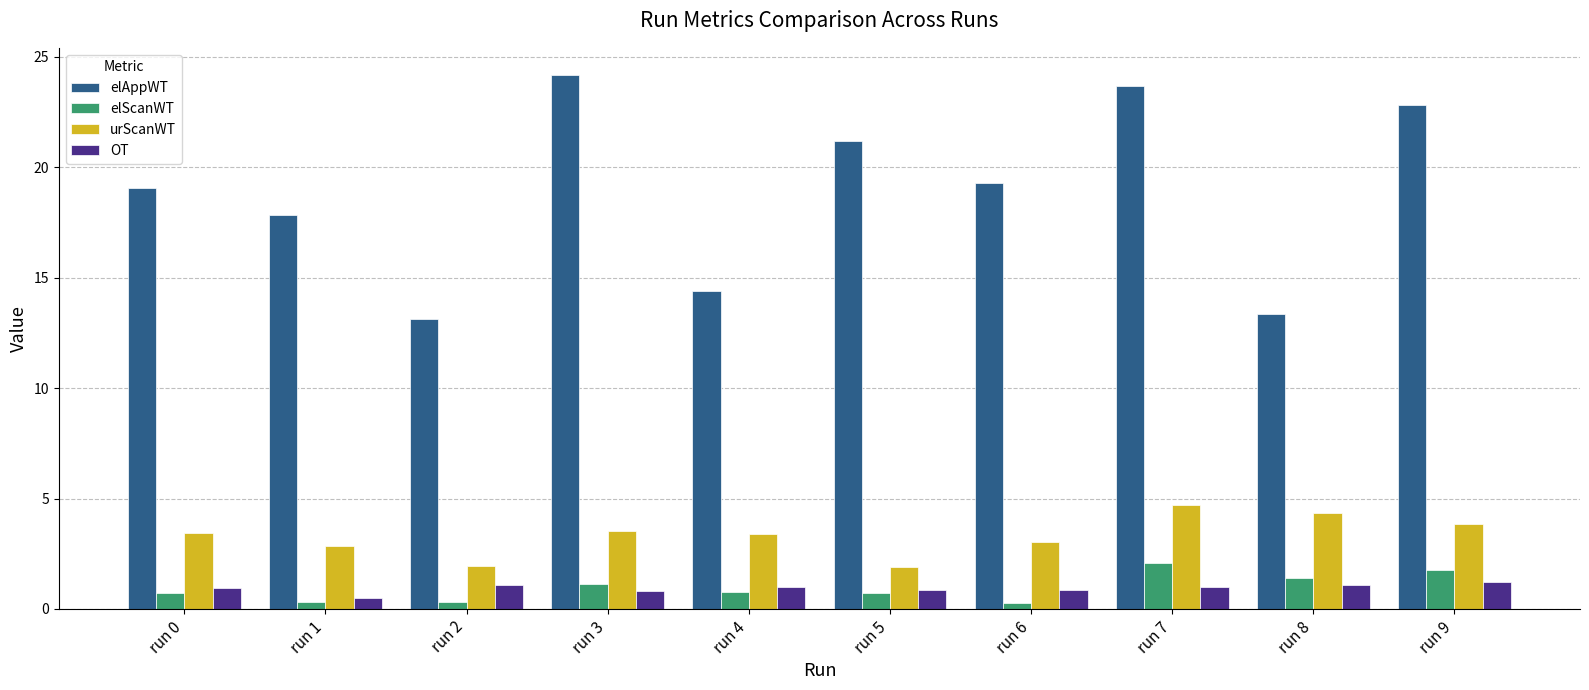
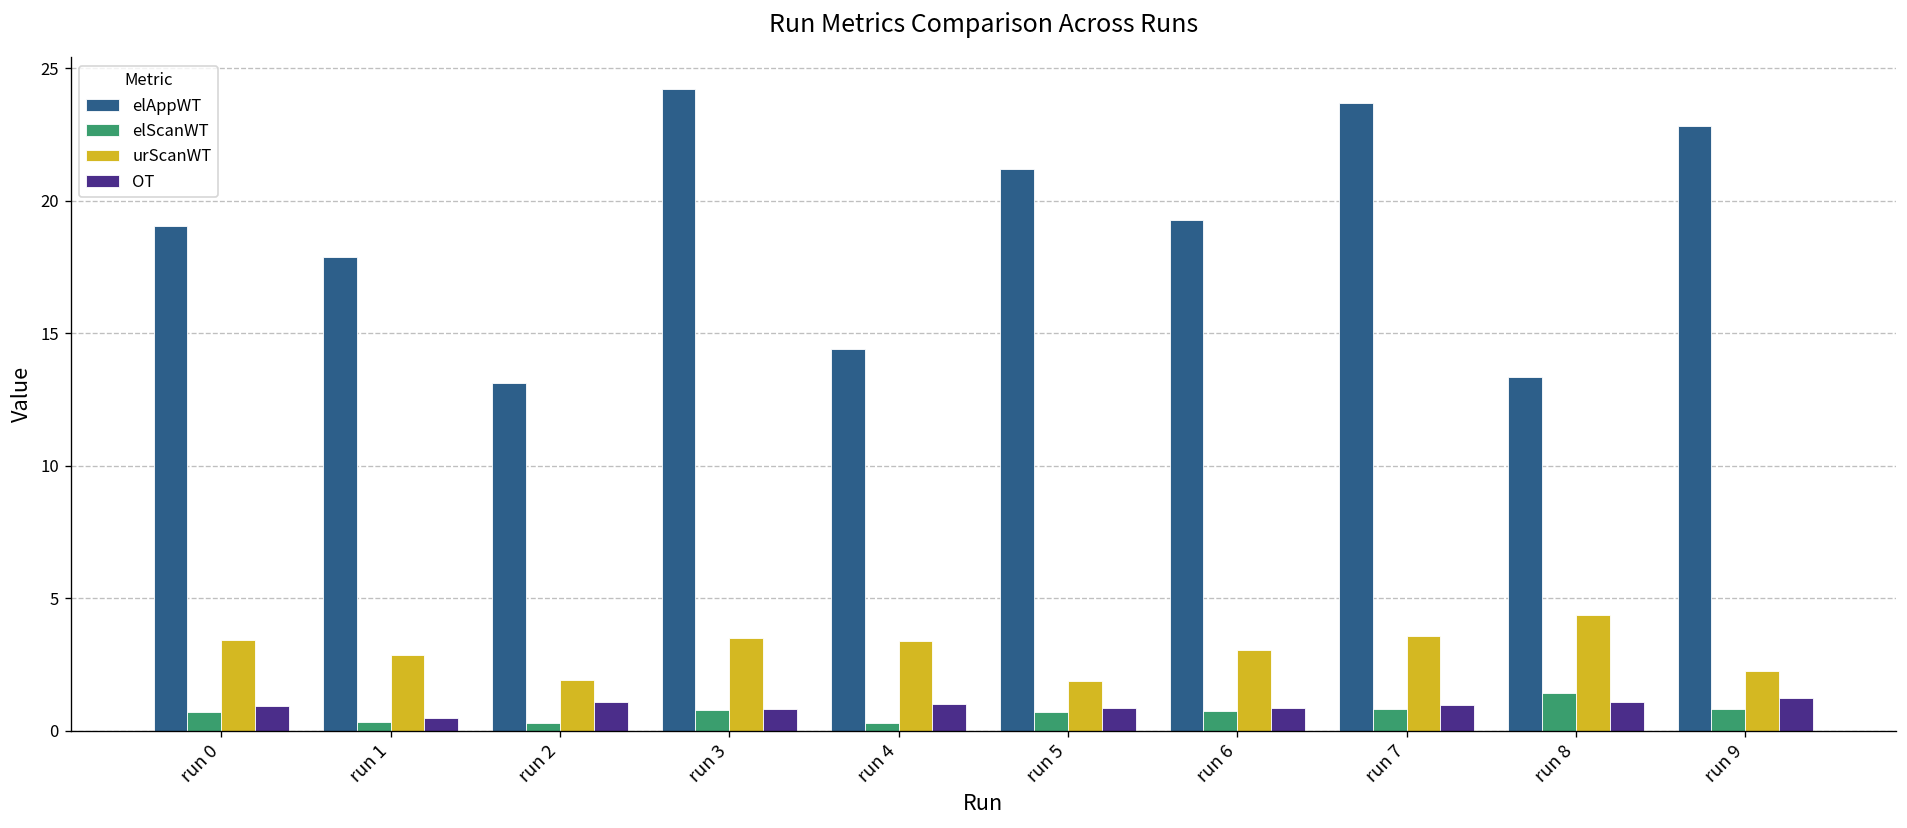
elScanWT, run 3: 1.1 -> 0.8
elScanWT, run 4: 0.8 -> 0.3
elScanWT, run 6: 0.3 -> 0.8
elScanWT, run 7: 2.1 -> 0.8
urScanWT, run 7: 4.7 -> 3.6
elScanWT, run 9: 1.8 -> 0.8
urScanWT, run 9: 3.9 -> 2.3
